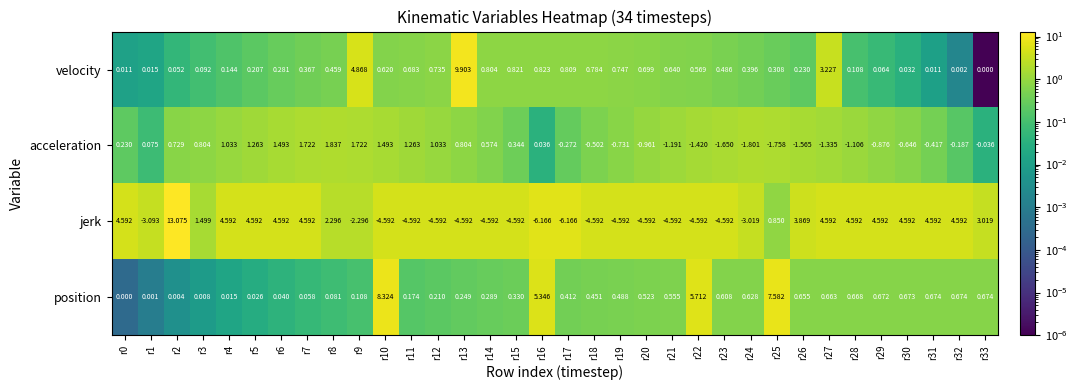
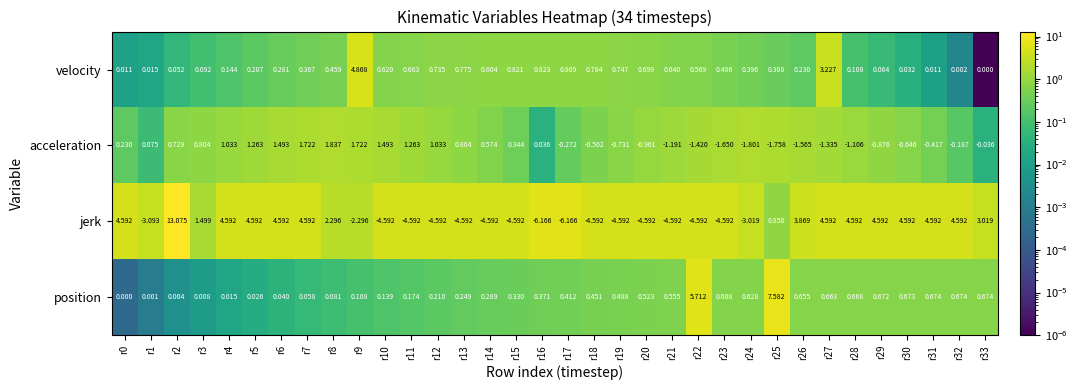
velocity, r13: 9.903 -> 0.775
position, r10: 8.324 -> 0.139
position, r16: 5.346 -> 0.371
